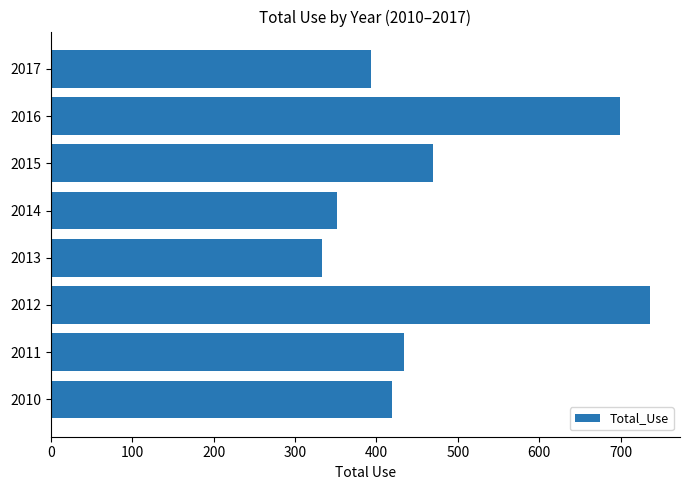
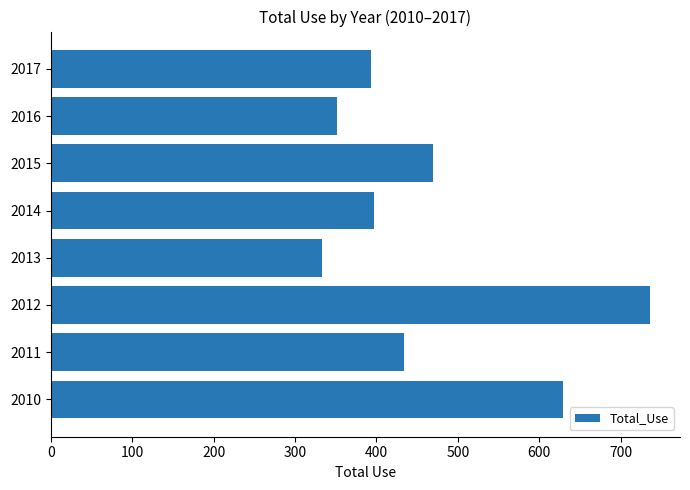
2016: 700 -> 350
2014: 350 -> 400
2010: 420 -> 630
